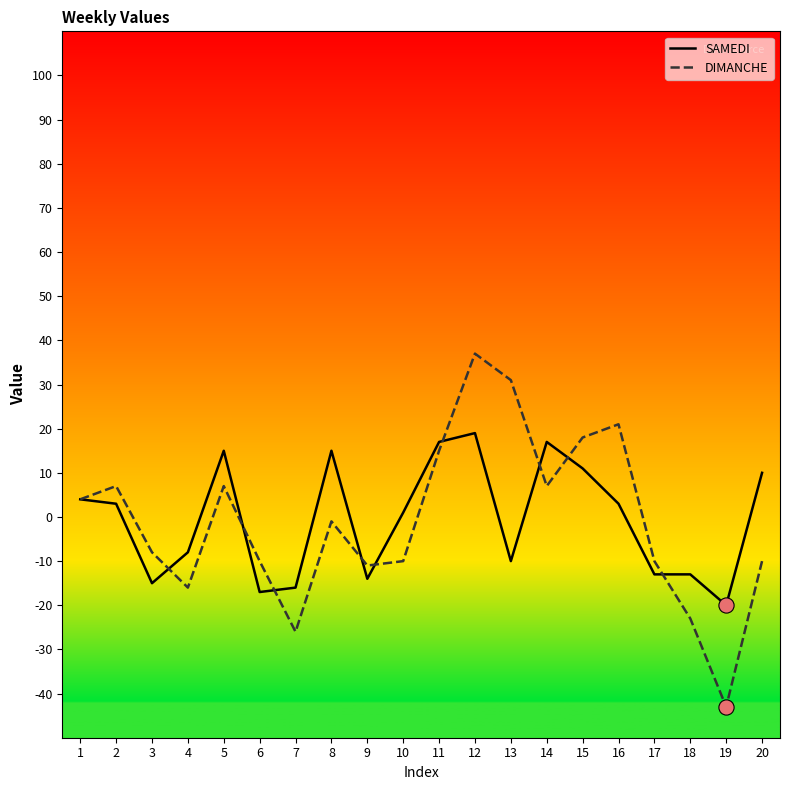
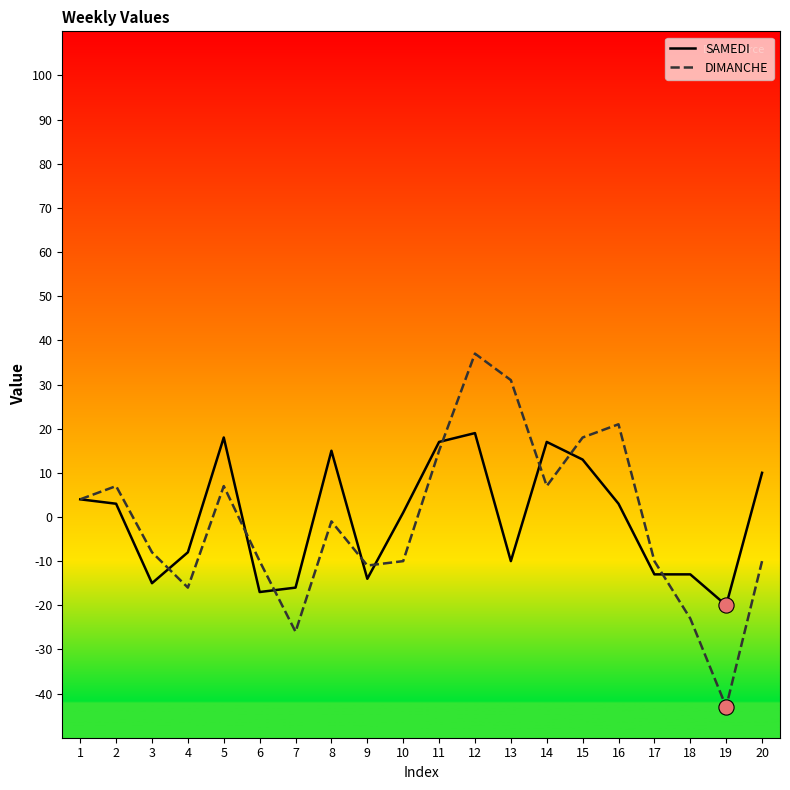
SAMEDI, 5: 15 -> 18
SAMEDI, 15: 11 -> 13
